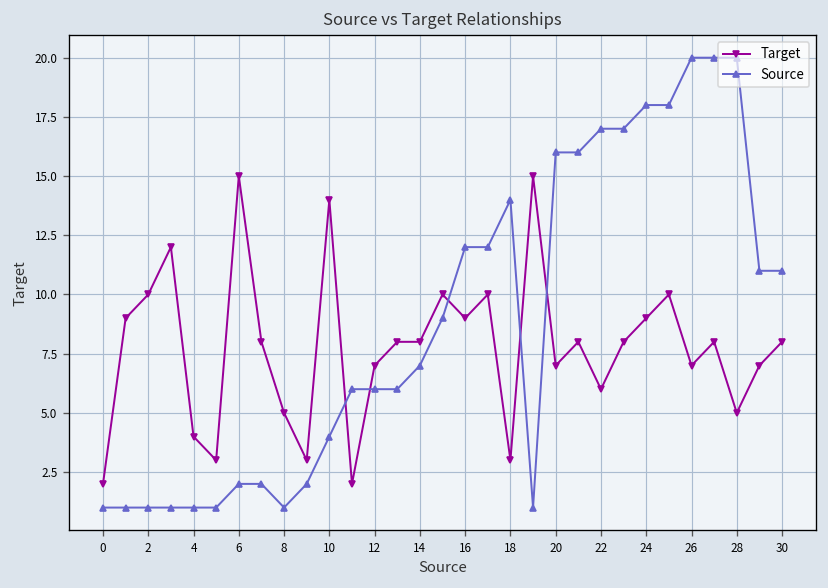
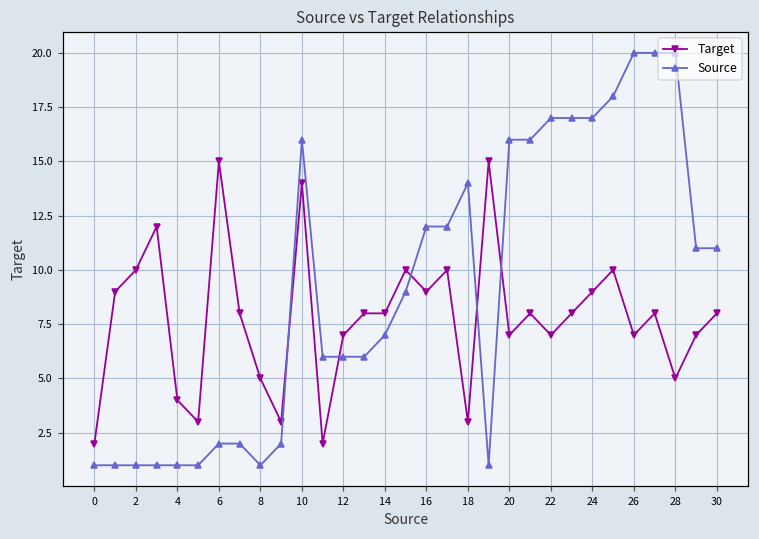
Source, 10: 4 -> 16
Target, 22: 6 -> 7
Source, 24: 18 -> 17
